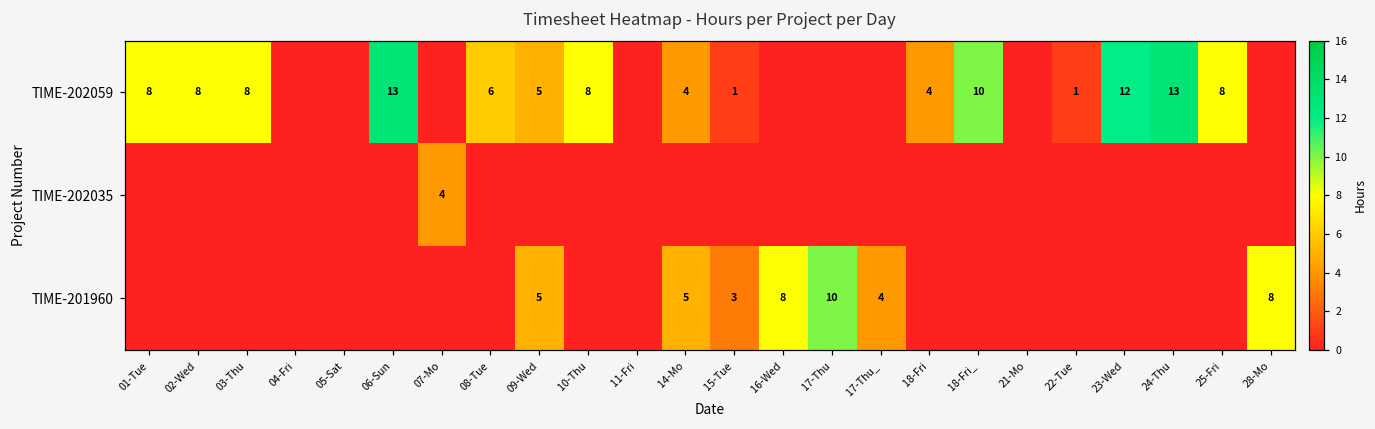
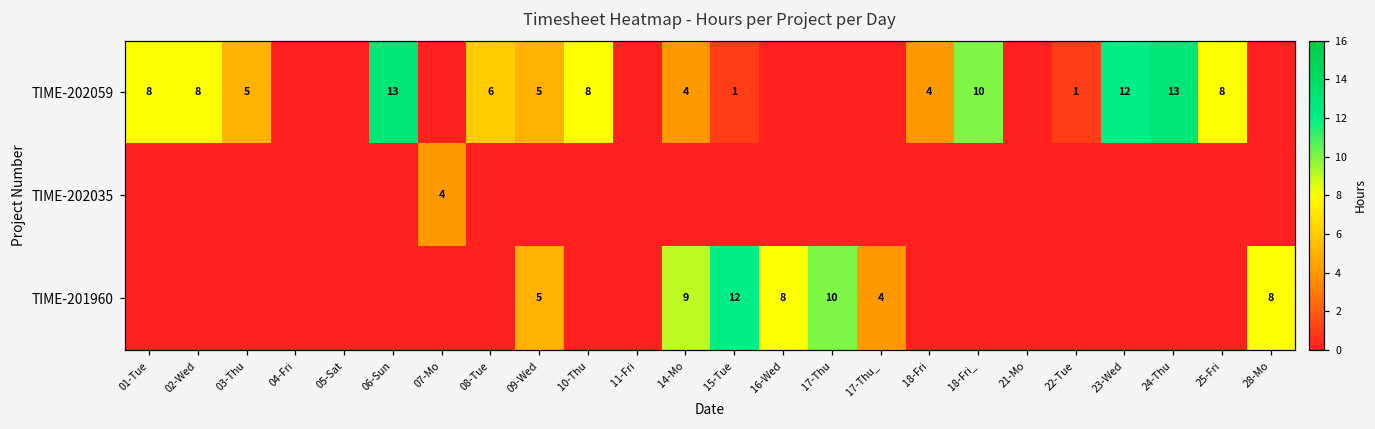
TIME-202059, 03-Thu: 8 -> 5
TIME-201960, 14-Mo: 5 -> 9
TIME-201960, 15-Tue: 3 -> 12
